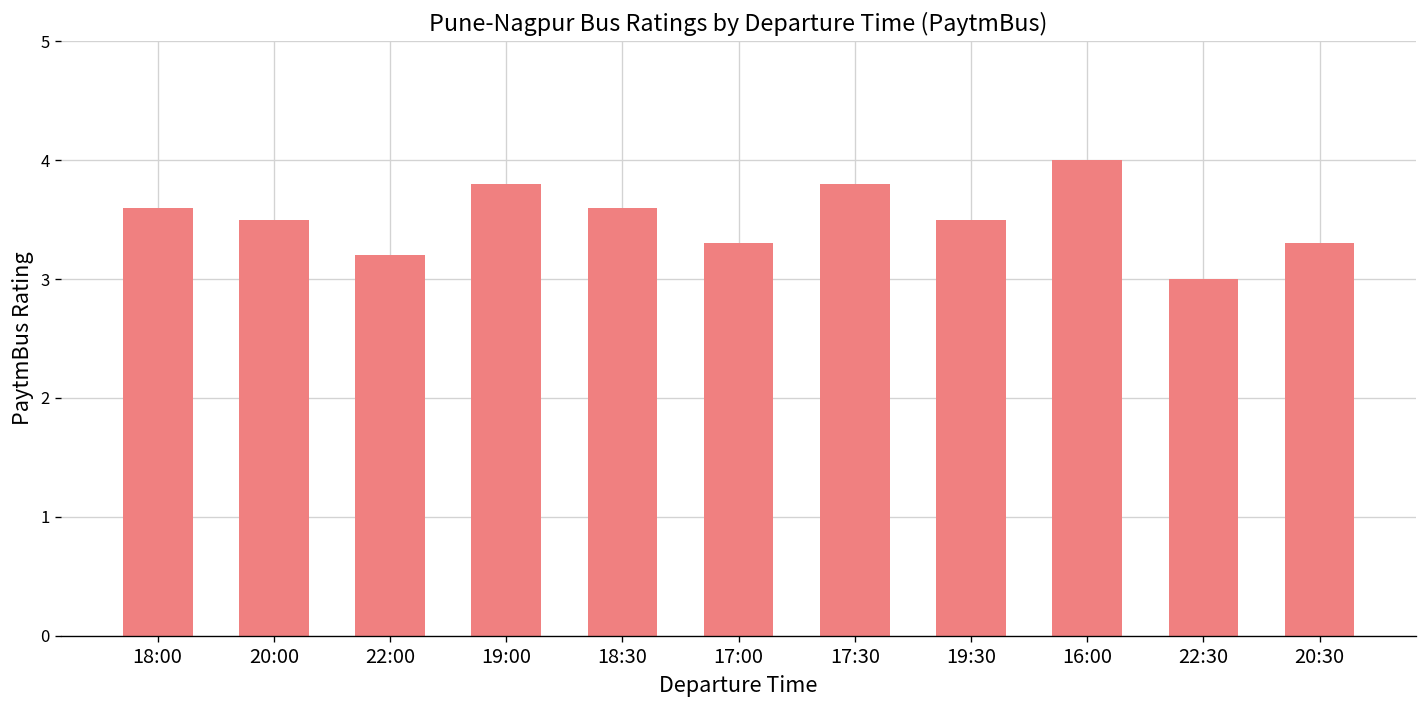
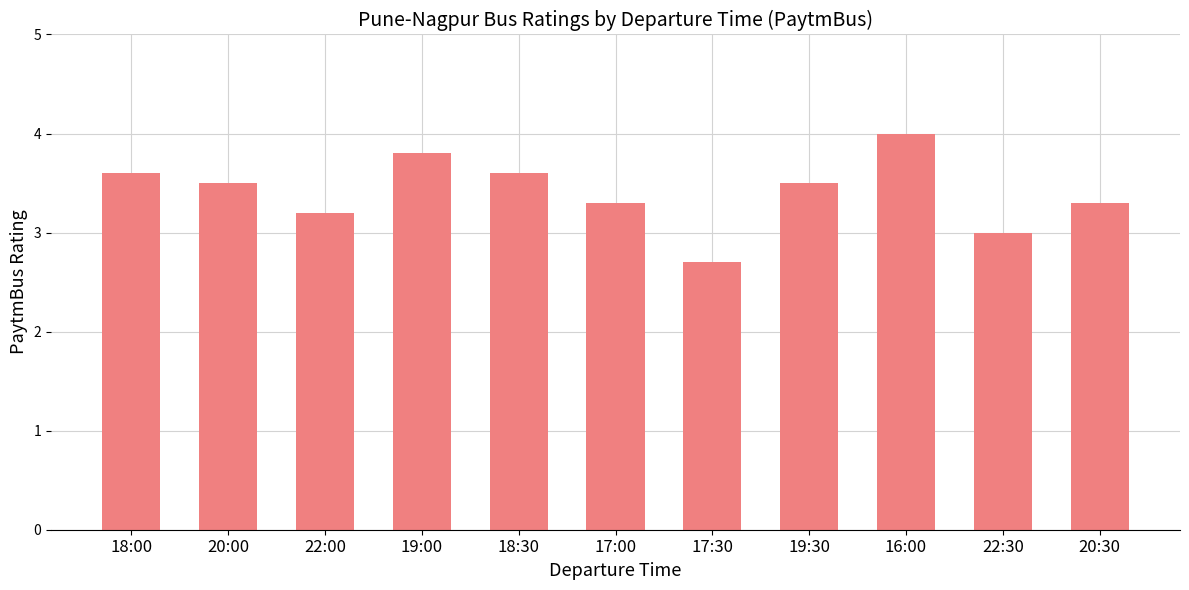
17:30: 3.8 -> 2.7
